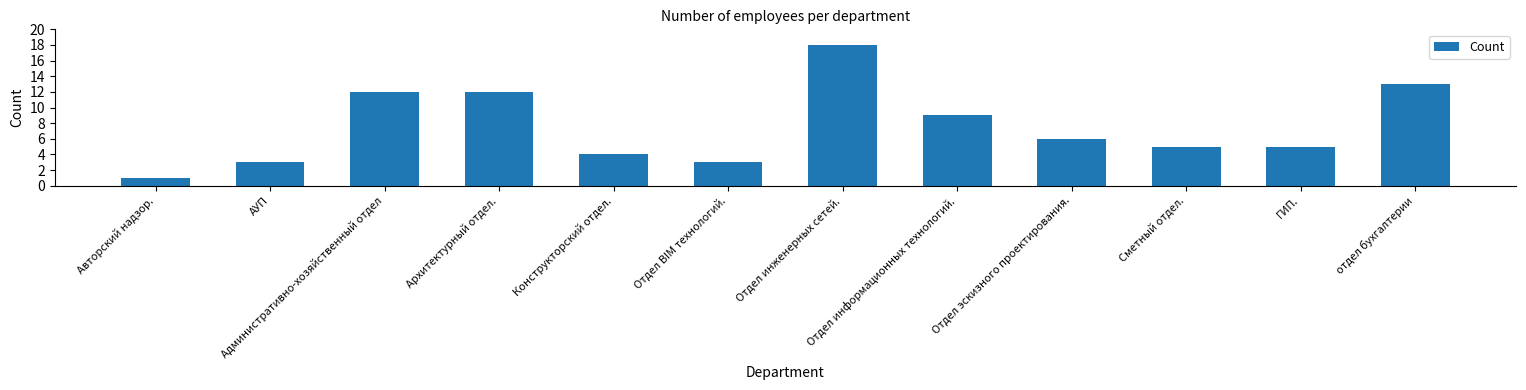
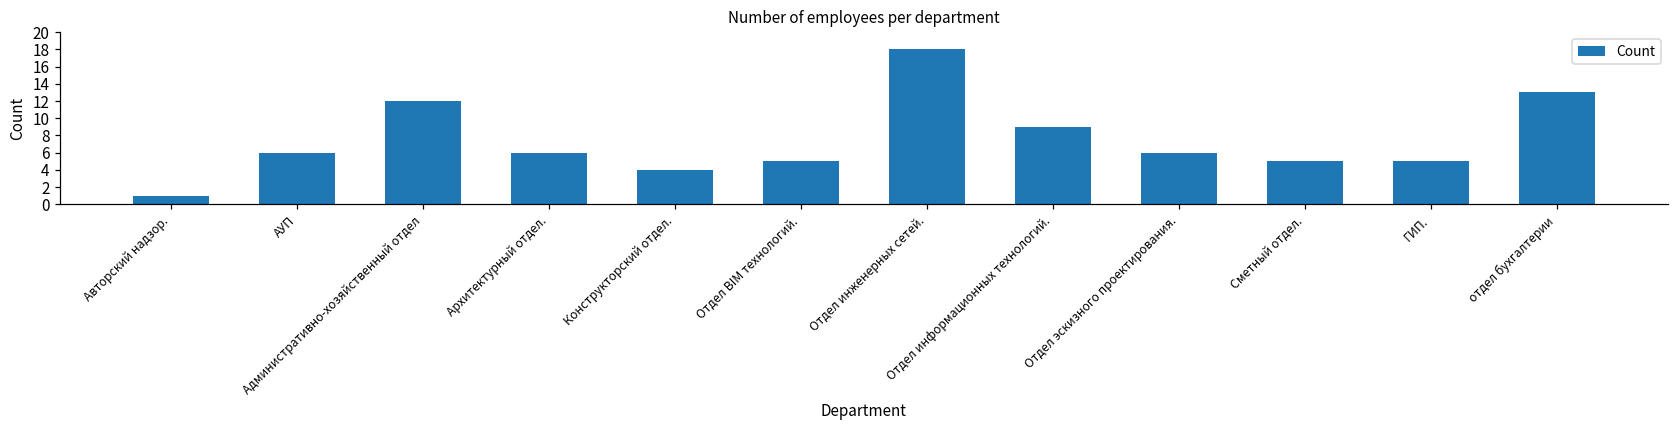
АУП: 3 -> 6
Архитектурный отдел.: 12 -> 6
Отдел BIM технологий.: 3 -> 5
